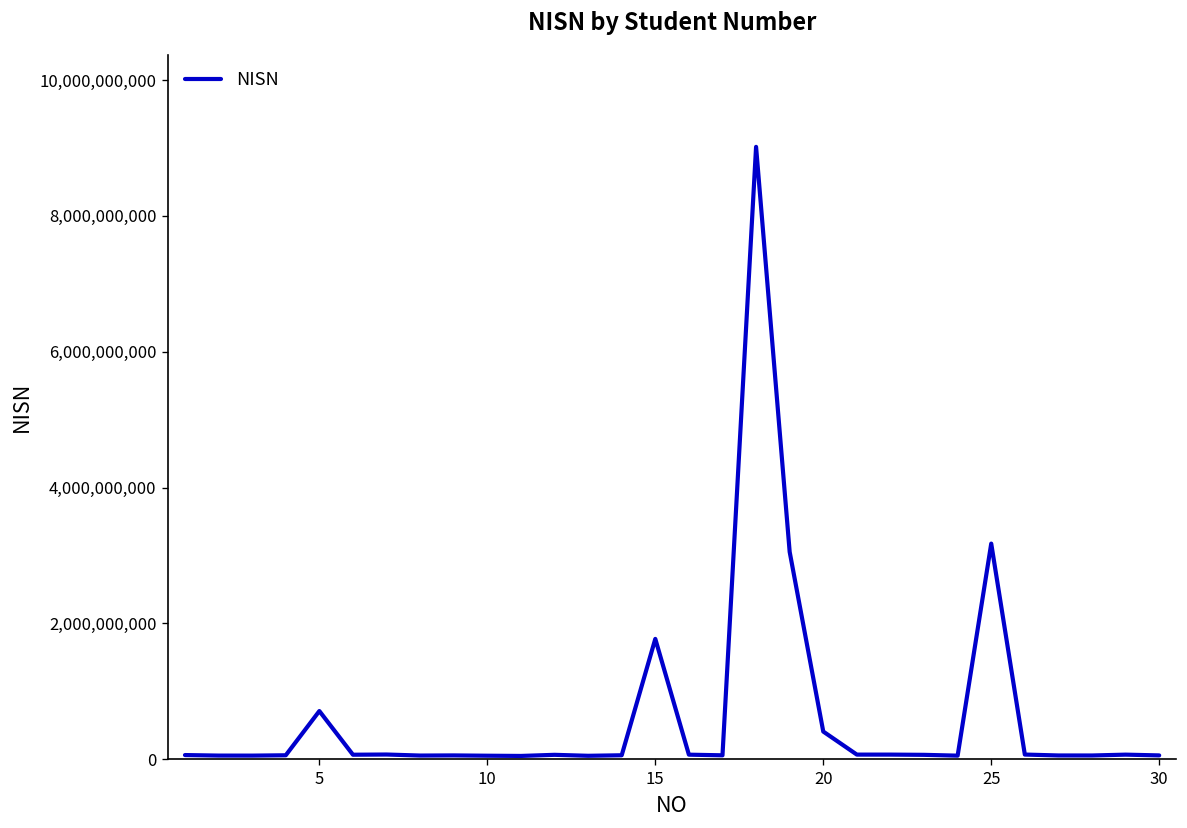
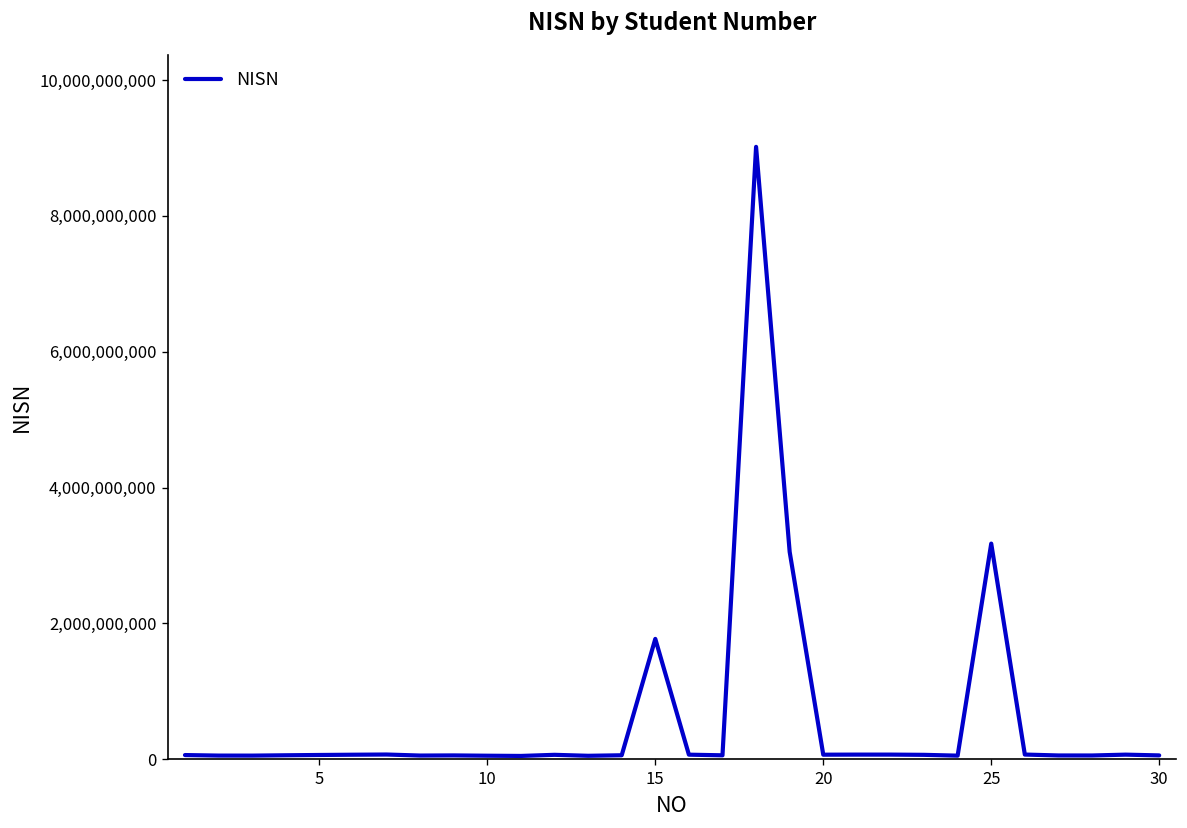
5: 700,000,000 -> 100,000,000
20: 400,000,000 -> 100,000,000
